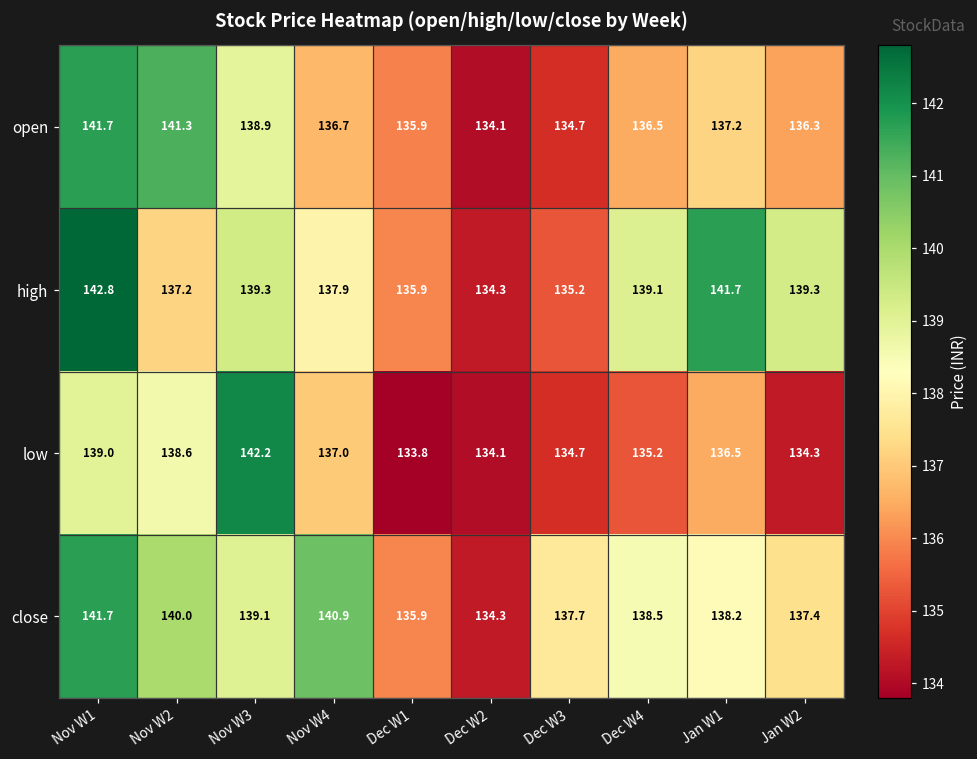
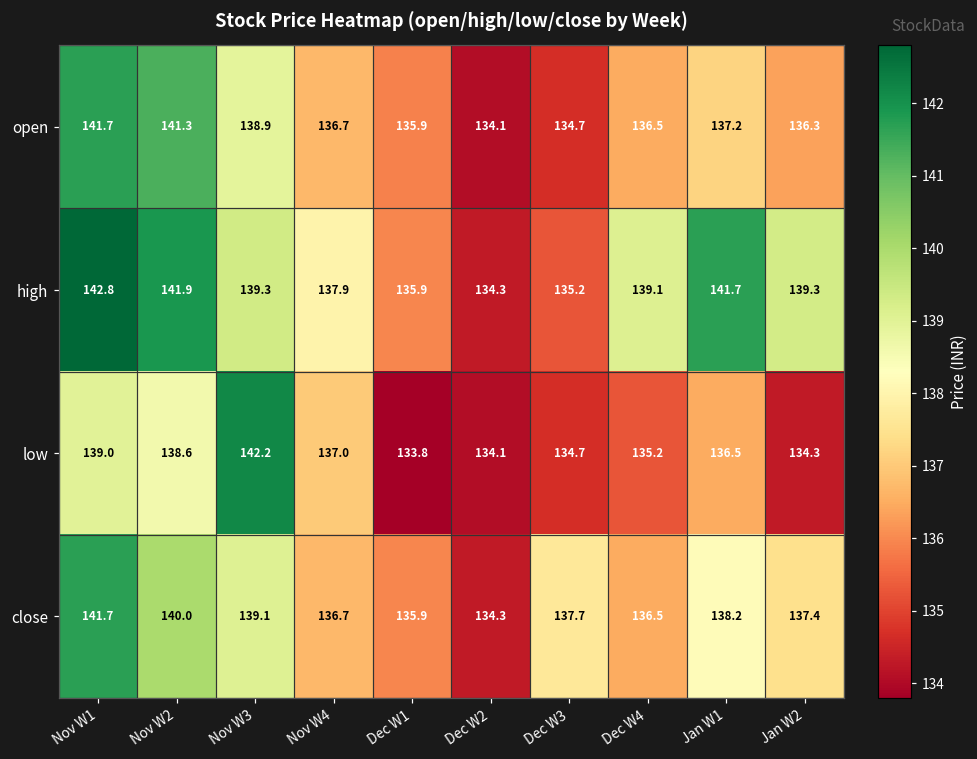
high, Nov W2: 137.2 -> 141.9
close, Nov W4: 140.9 -> 136.7
close, Dec W4: 138.5 -> 136.5
